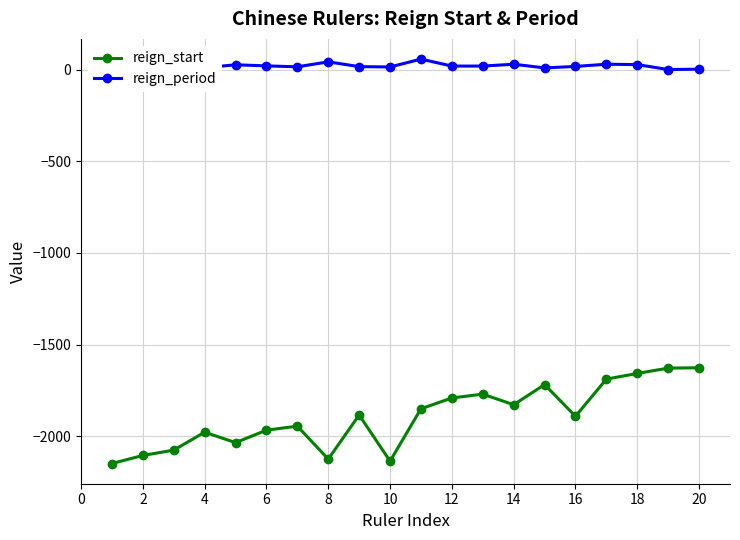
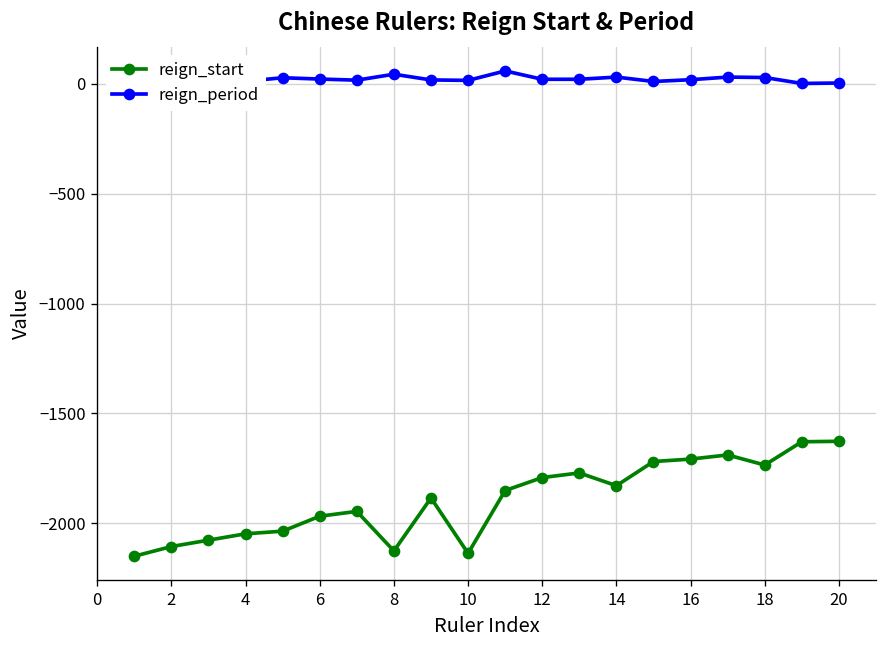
reign_start, 4: -1980 -> -2050
reign_start, 16: -1890 -> -1710
reign_start, 18: -1660 -> -1740
